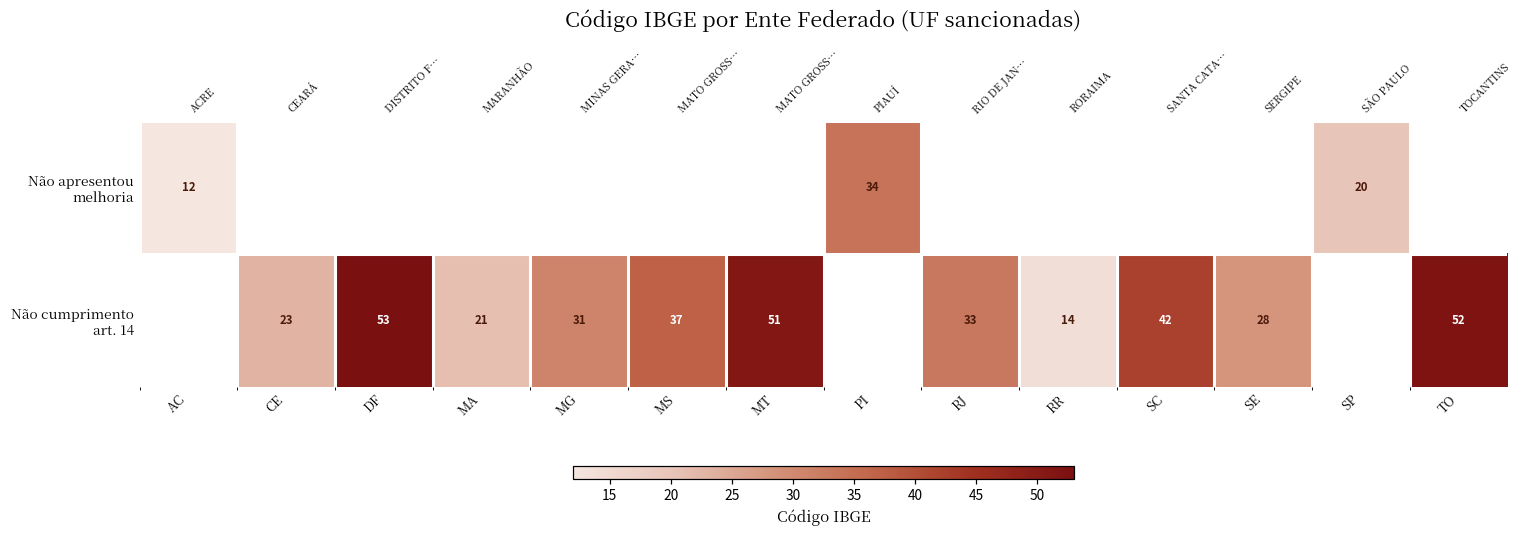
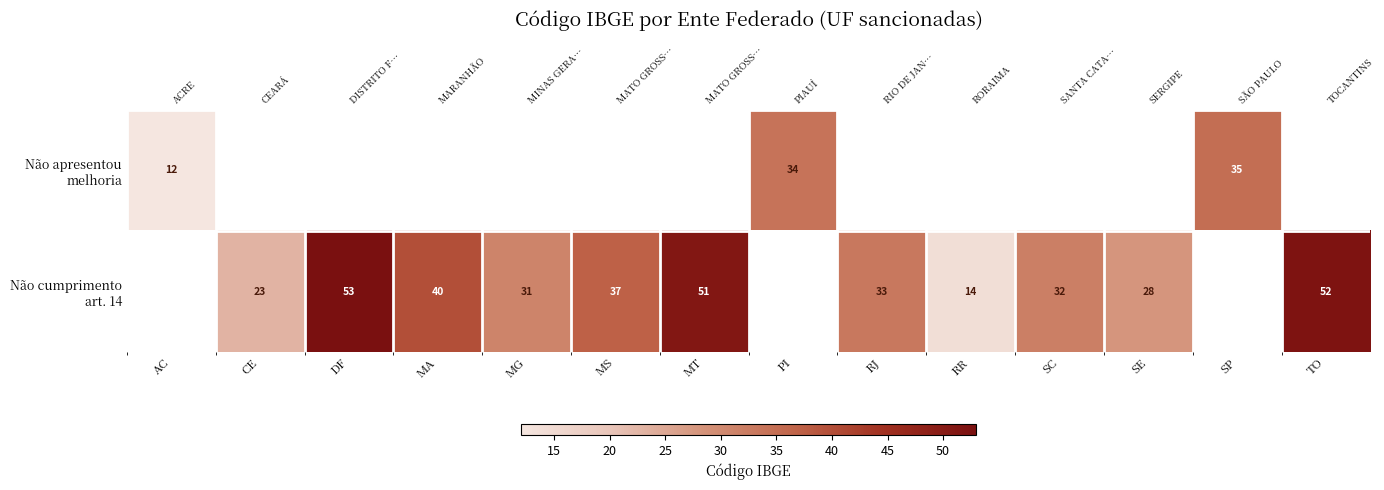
Não apresentou melhoria, SP: 20 -> 35
Não cumprimento art. 14, MA: 21 -> 40
Não cumprimento art. 14, SC: 42 -> 32
